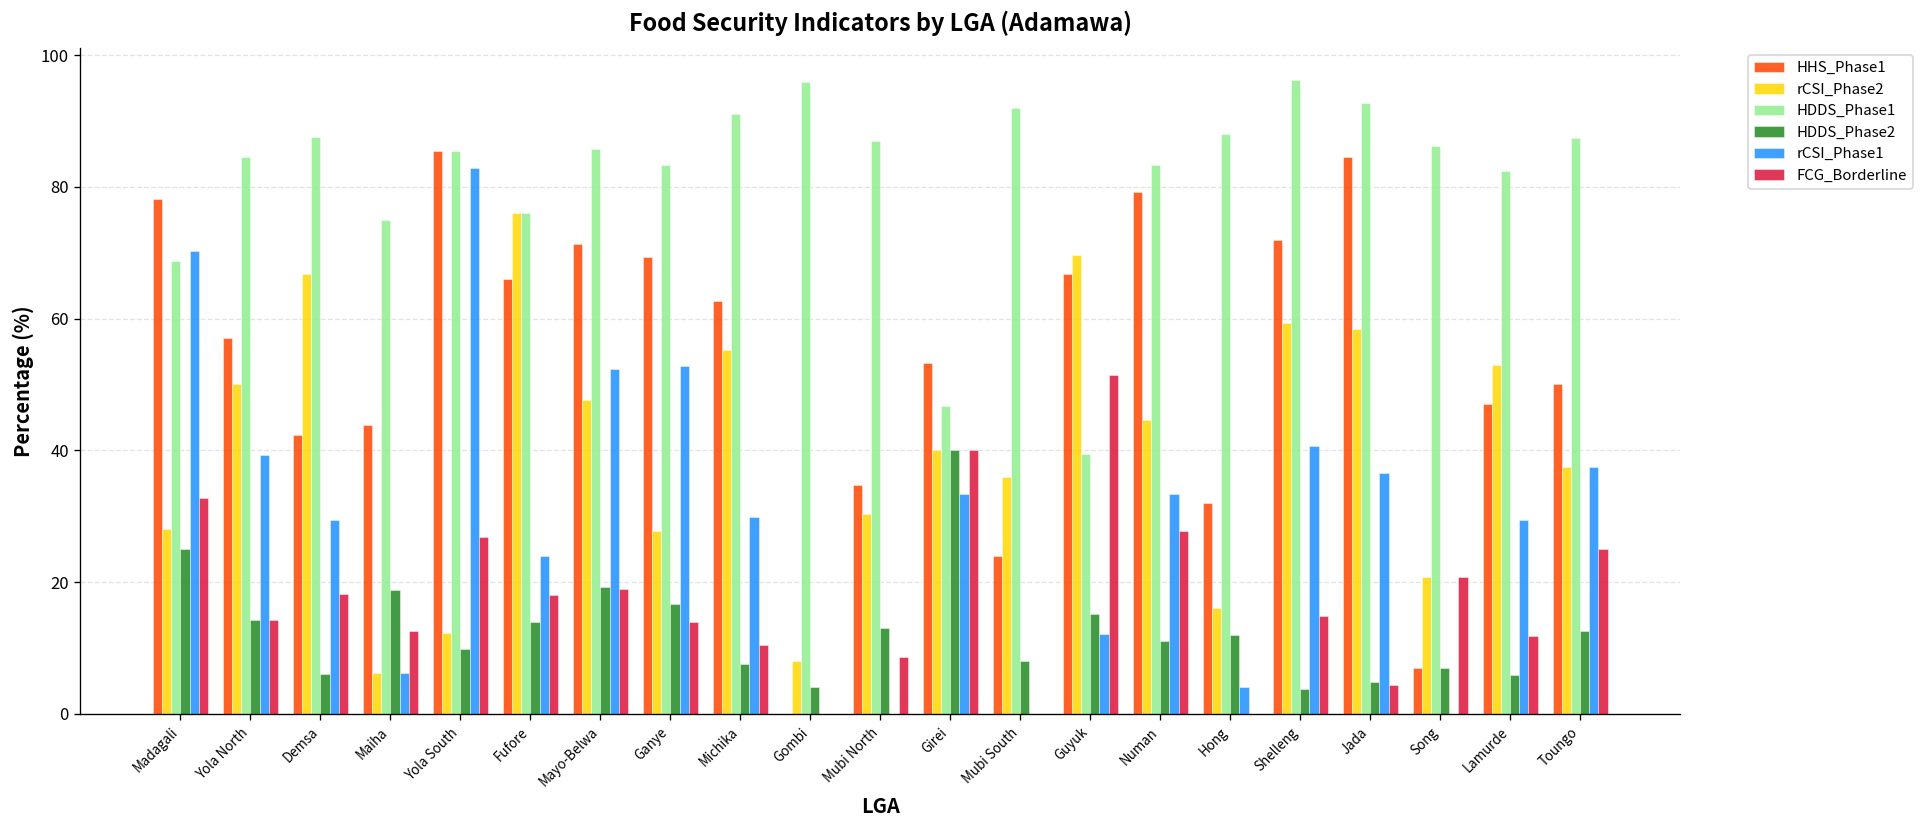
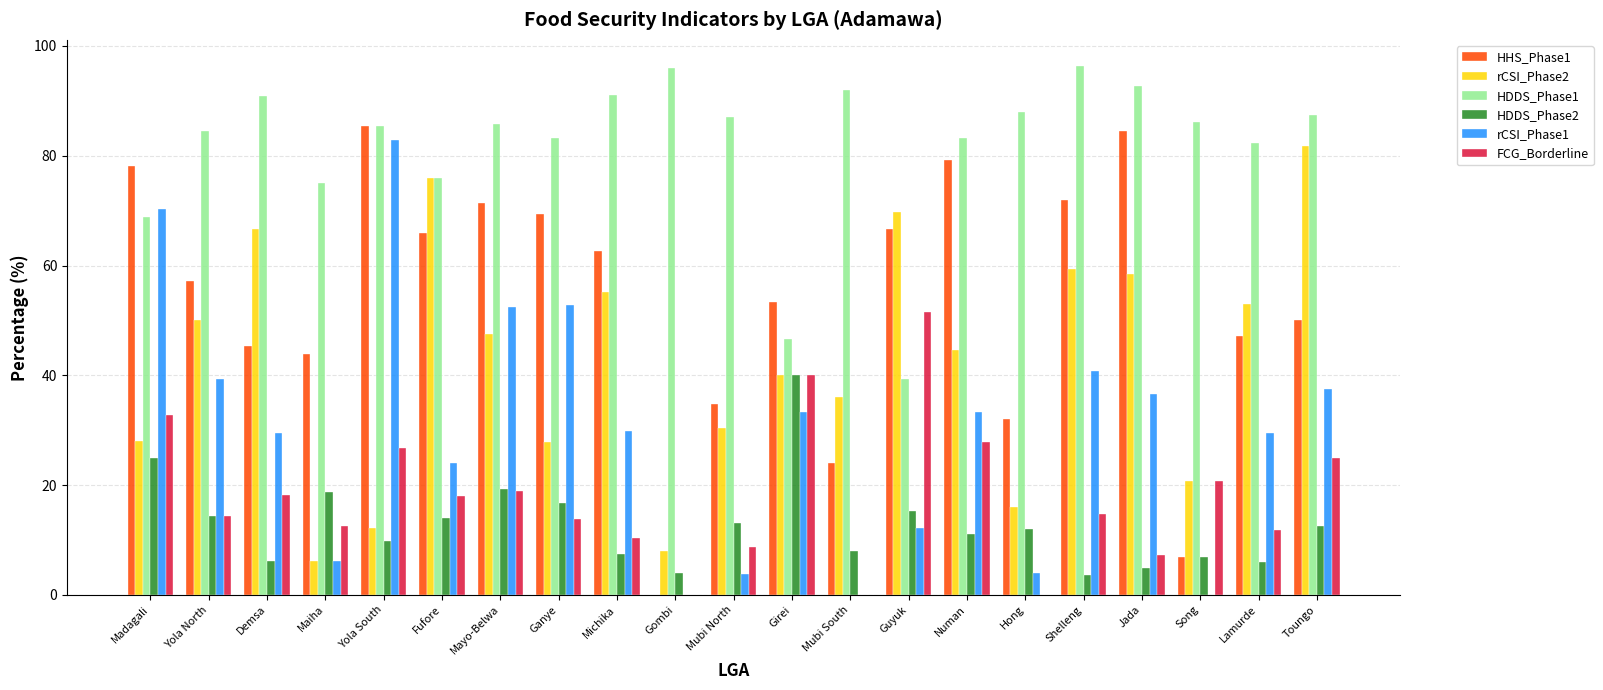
HHS_Phase1, Demsa: 42 -> 45
HDDS_Phase1, Demsa: 88 -> 91
rCSI_Phase1, Mubi North: 0 -> 4
FCG_Borderline, Jada: 4 -> 7
rCSI_Phase2, Toungo: 38 -> 82
